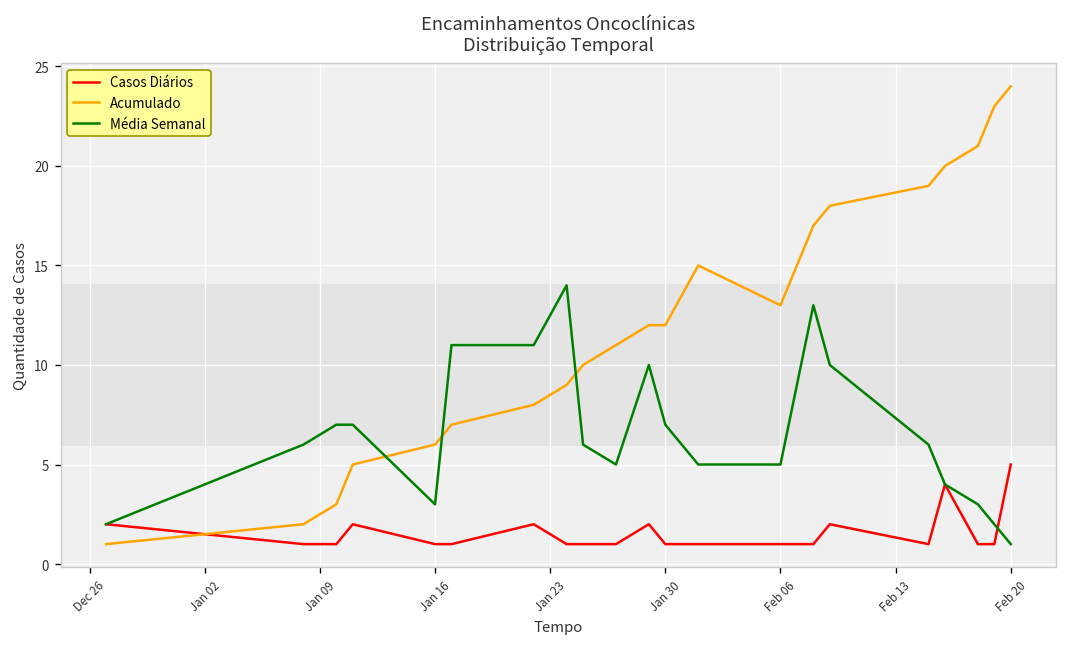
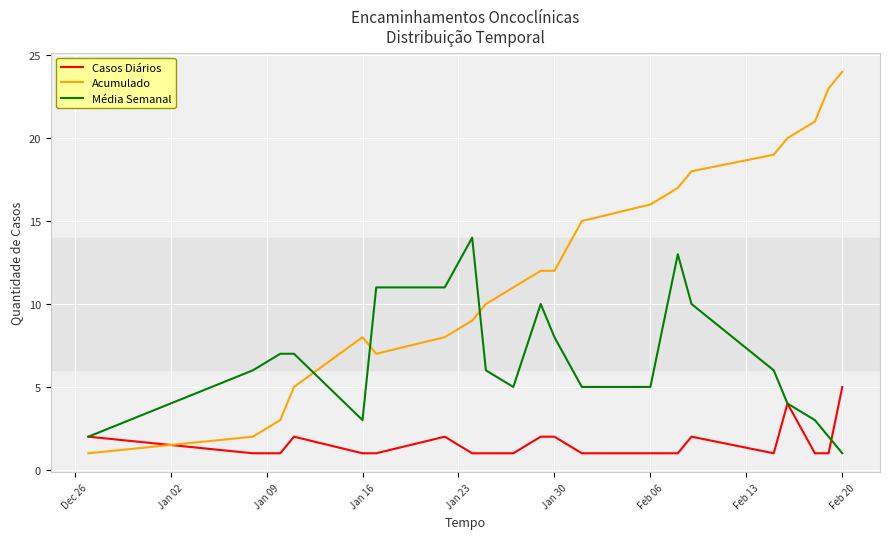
Acumulado, Jan 16: 6 -> 8
Casos Diários, Jan 30: 1 -> 2
Média Semanal, Jan 30: 7 -> 8
Acumulado, Feb 06: 13 -> 16
